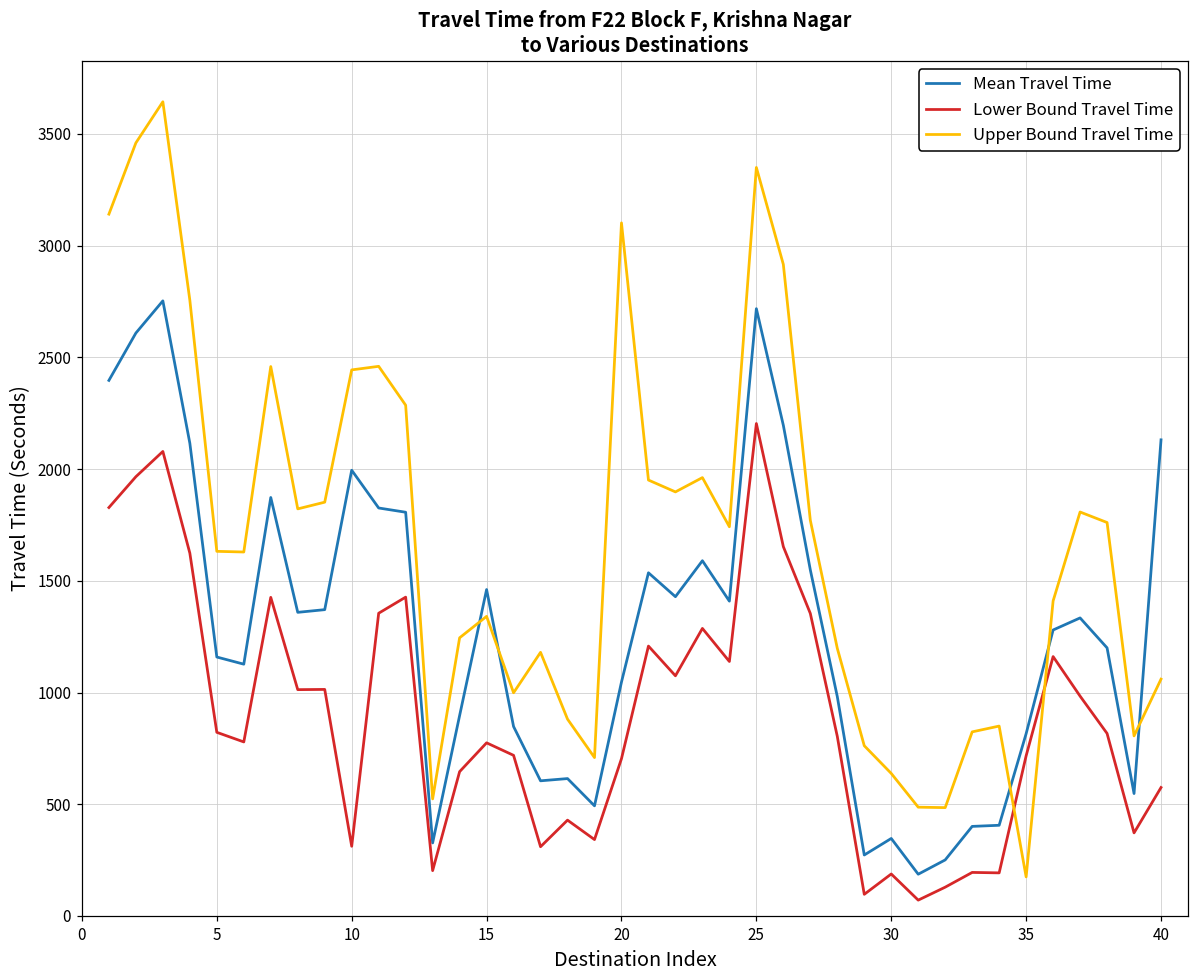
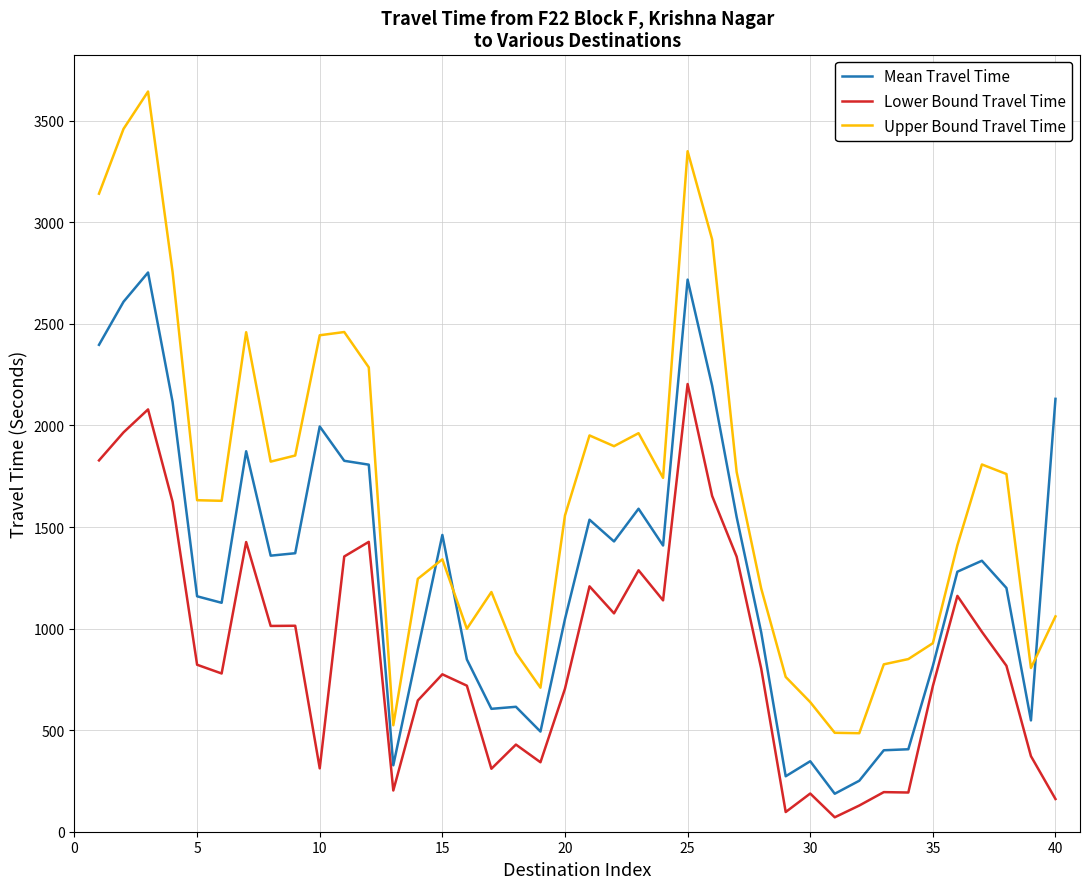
Upper Bound Travel Time, 20: 3100 -> 1560
Upper Bound Travel Time, 35: 180 -> 930
Lower Bound Travel Time, 40: 580 -> 160
